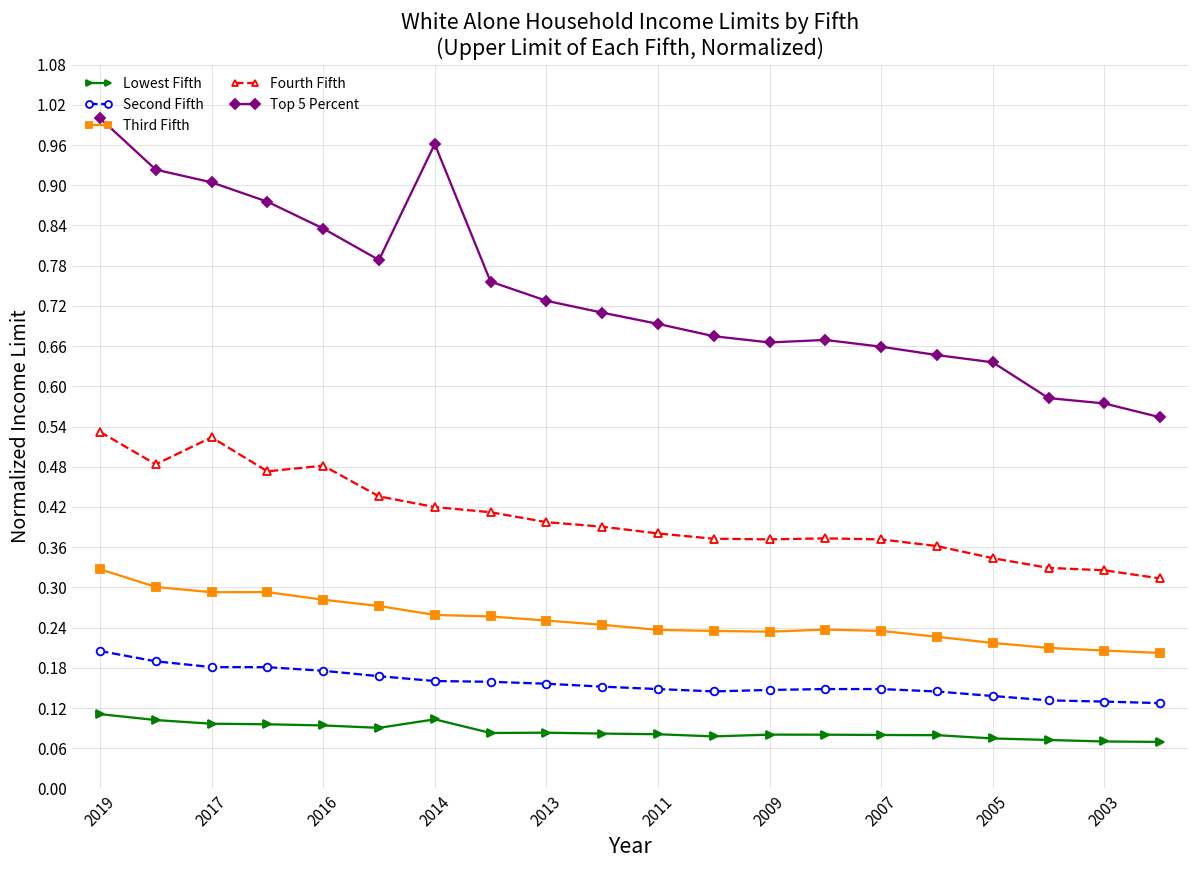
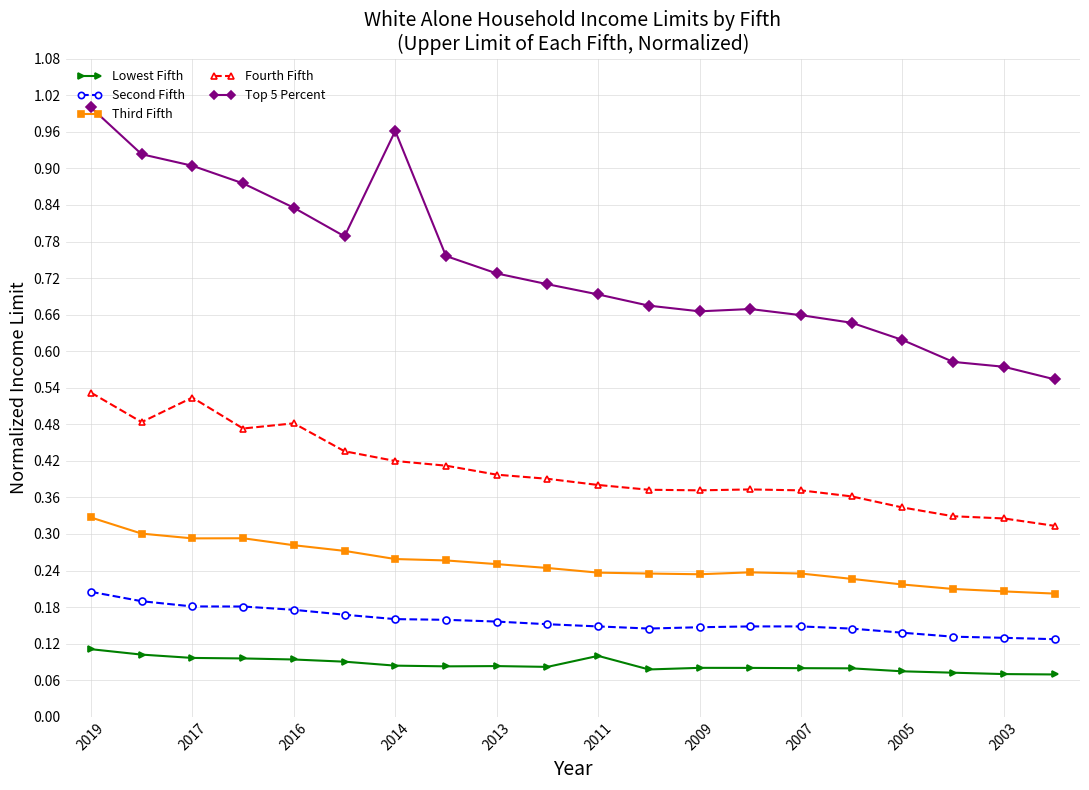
Lowest Fifth, 2014: 0.10 -> 0.08
Lowest Fifth, 2011: 0.08 -> 0.10
Top 5 Percent, 2005: 0.64 -> 0.62
